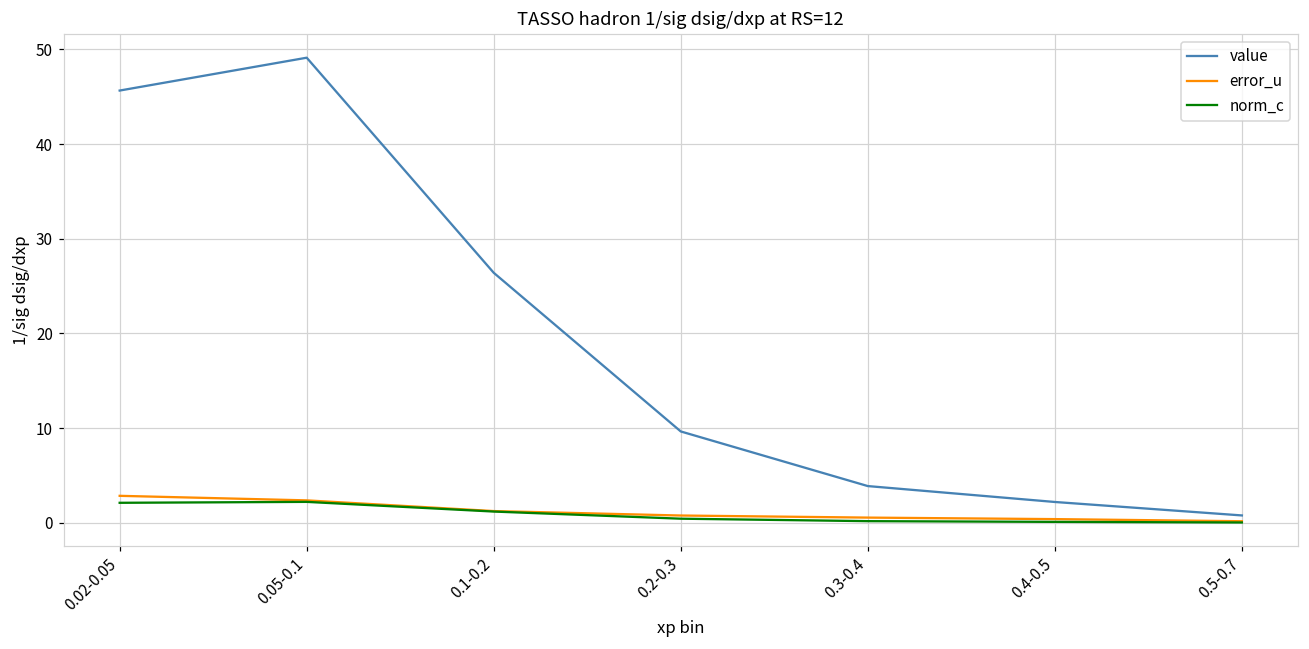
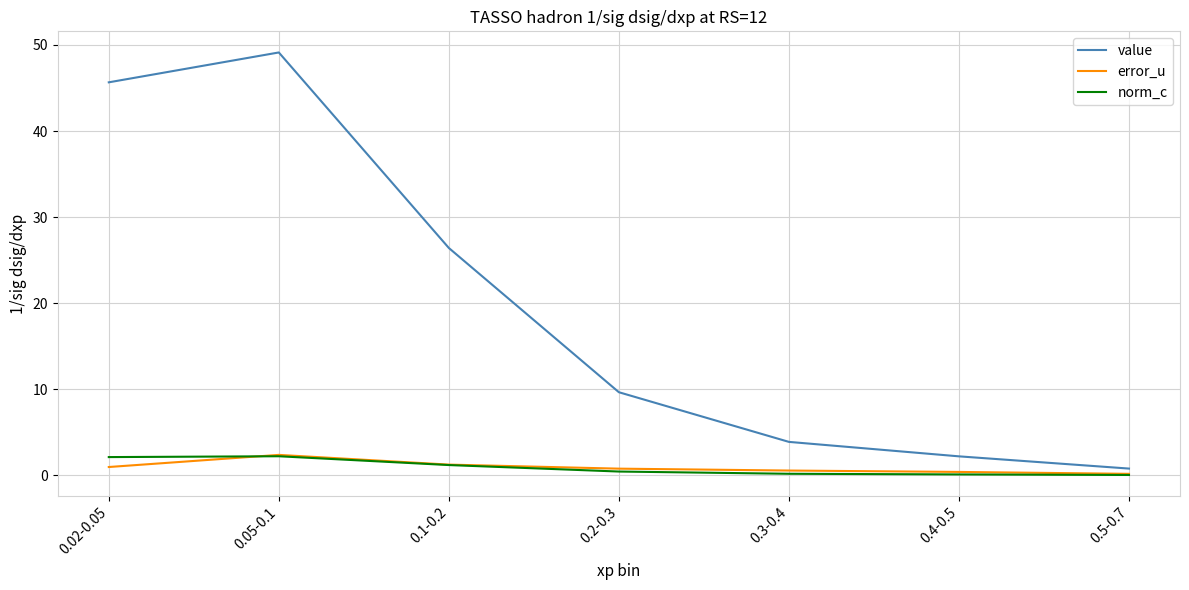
error_u, 0.02-0.05: 3 -> 1
